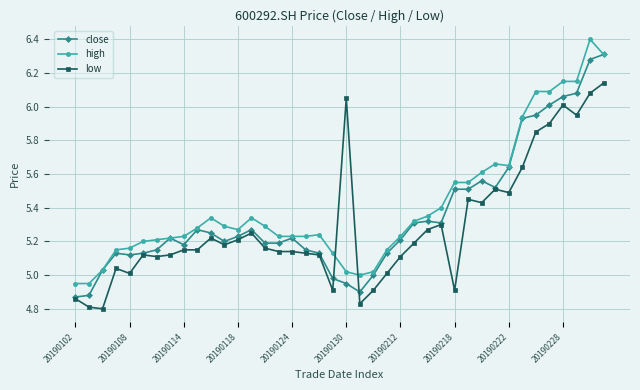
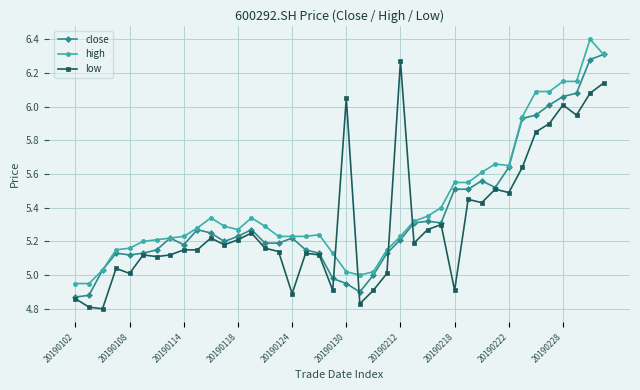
low, 20190124: 5.14 -> 4.89
low, 20190212: 5.11 -> 6.27
